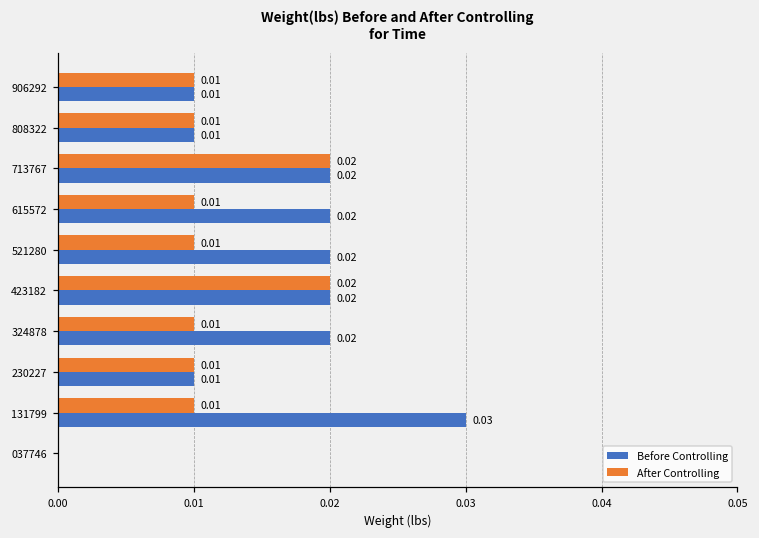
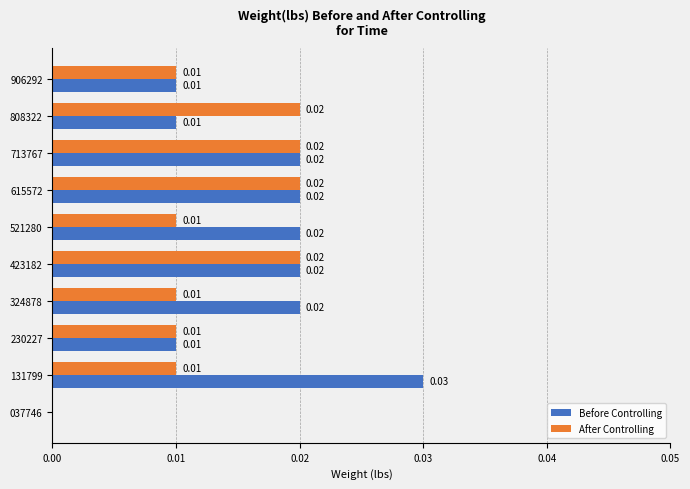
After Controlling, 808322: 0.01 -> 0.02
After Controlling, 615572: 0.01 -> 0.02
